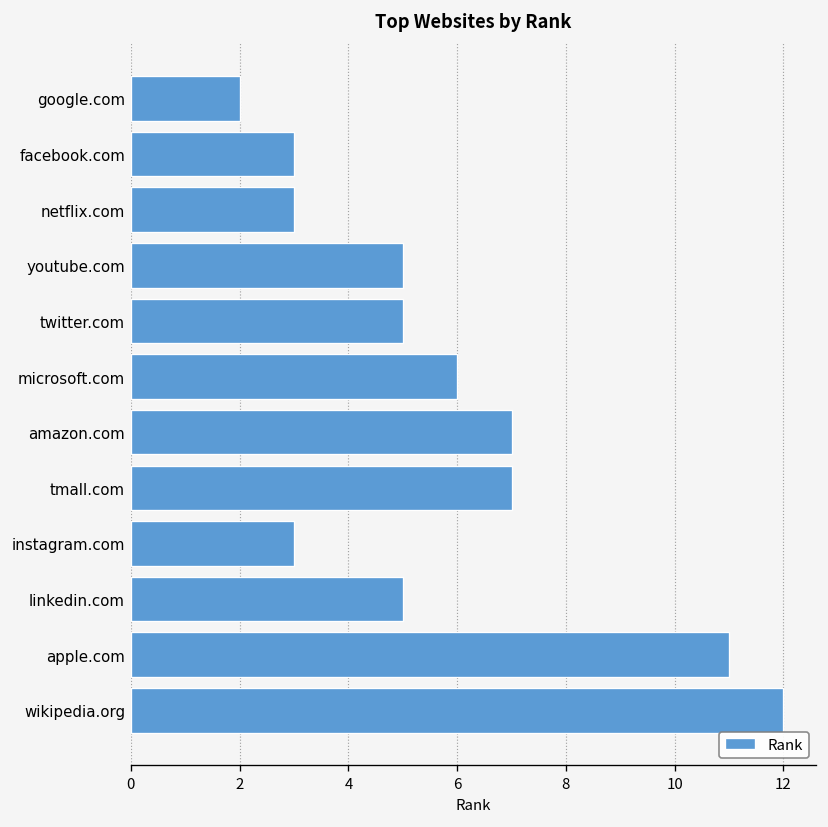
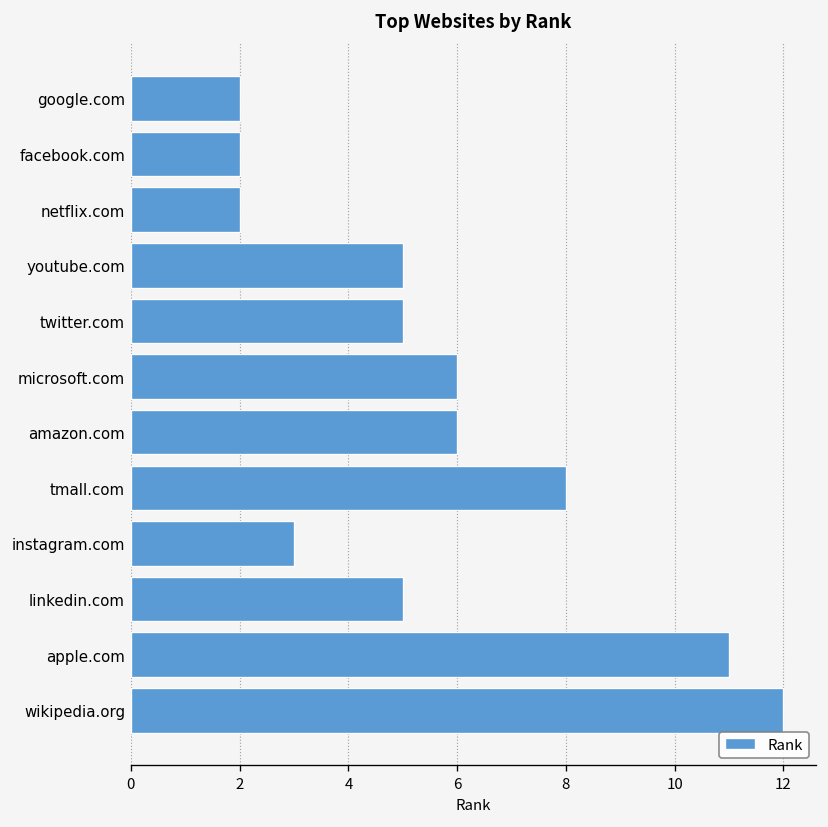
facebook.com: 3 -> 2
netflix.com: 3 -> 2
amazon.com: 7 -> 6
tmall.com: 7 -> 8
